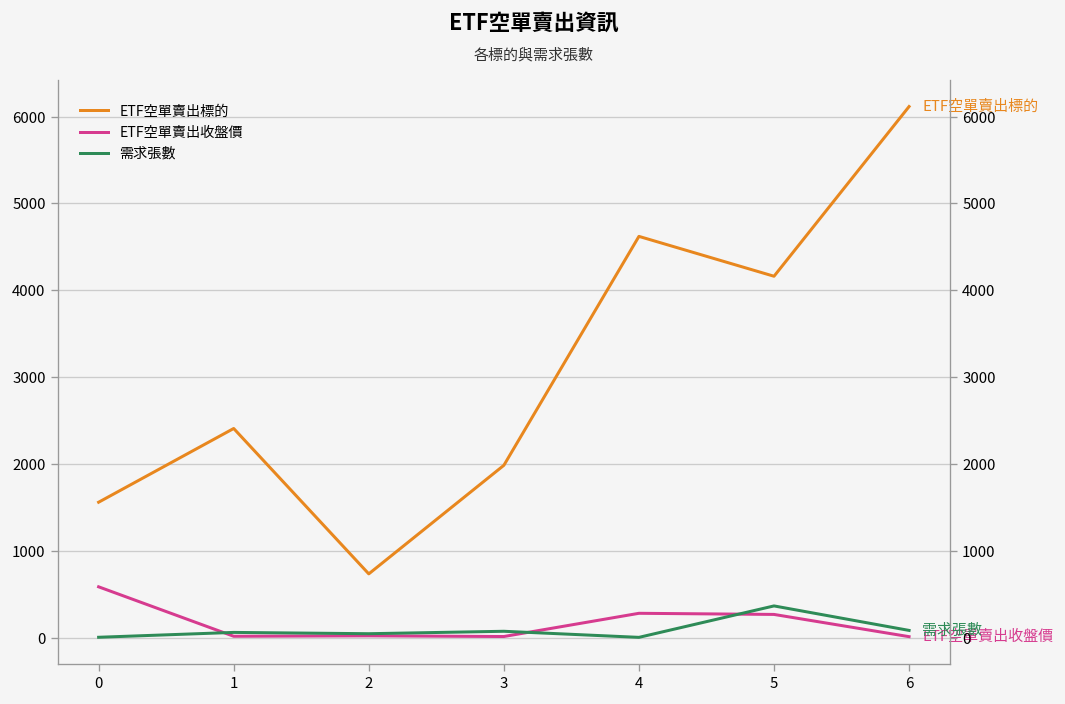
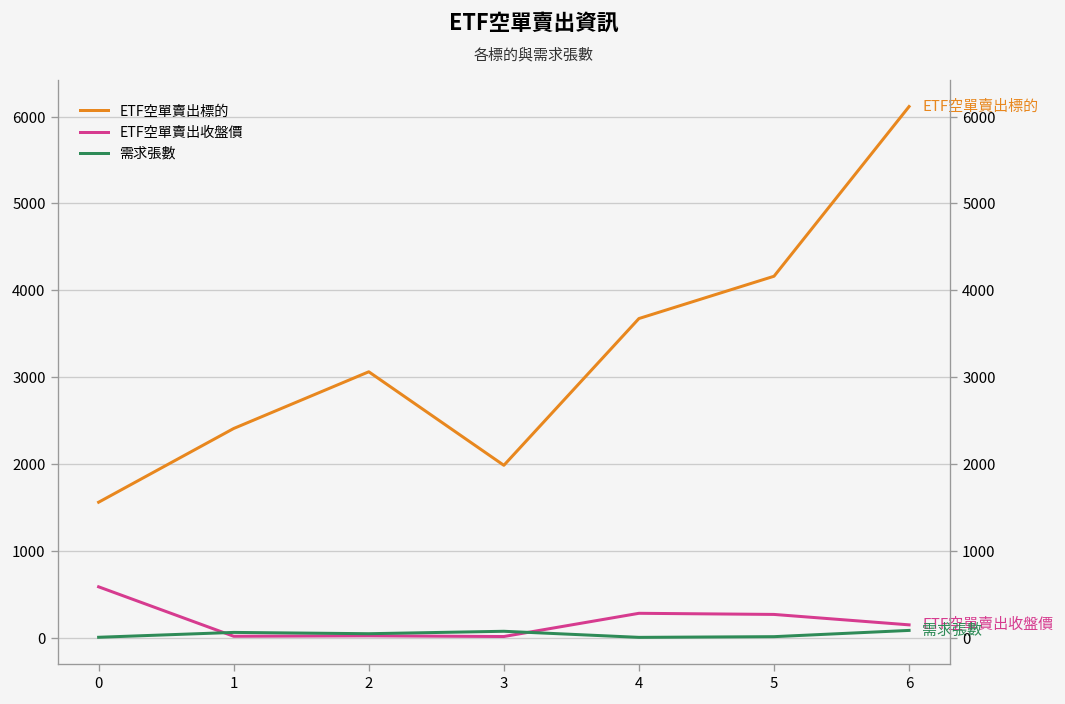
ETF空單賣出標的, 2: 700 -> 3100
ETF空單賣出標的, 4: 4600 -> 3700
需求張數, 5: 400 -> 0
ETF空單賣出收盤價, 6: 0 -> 100
